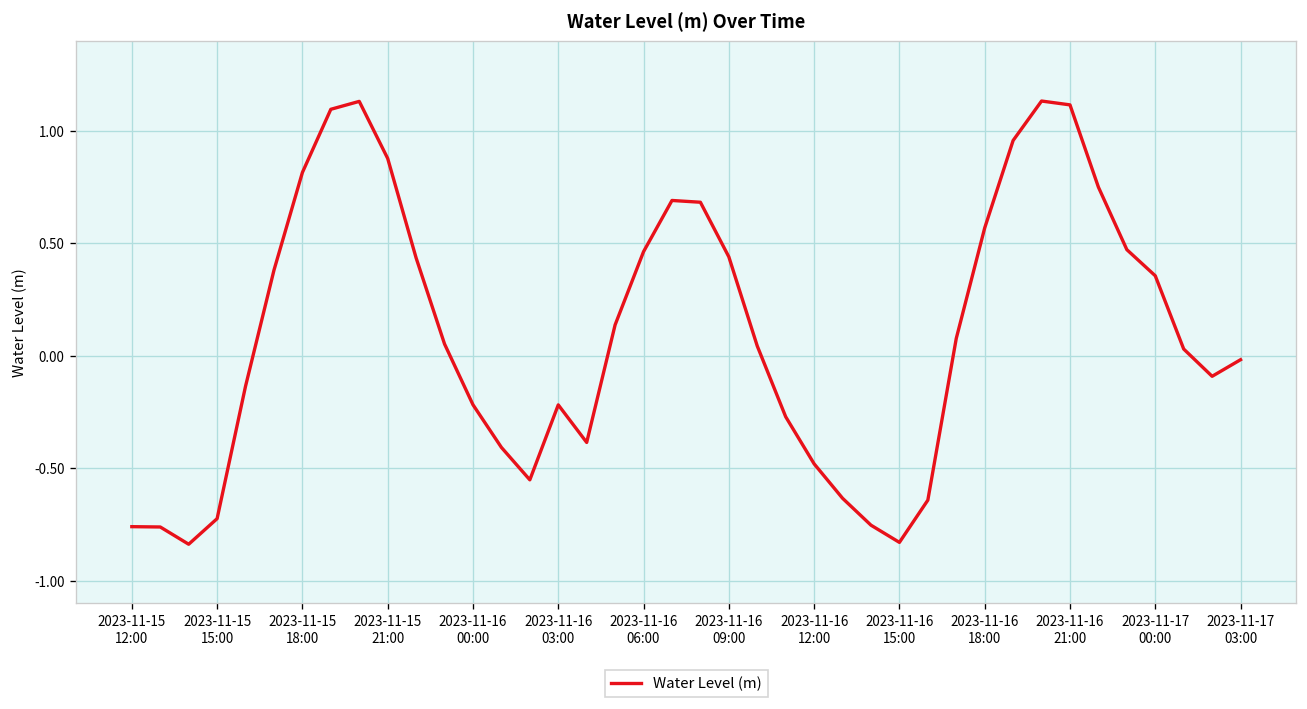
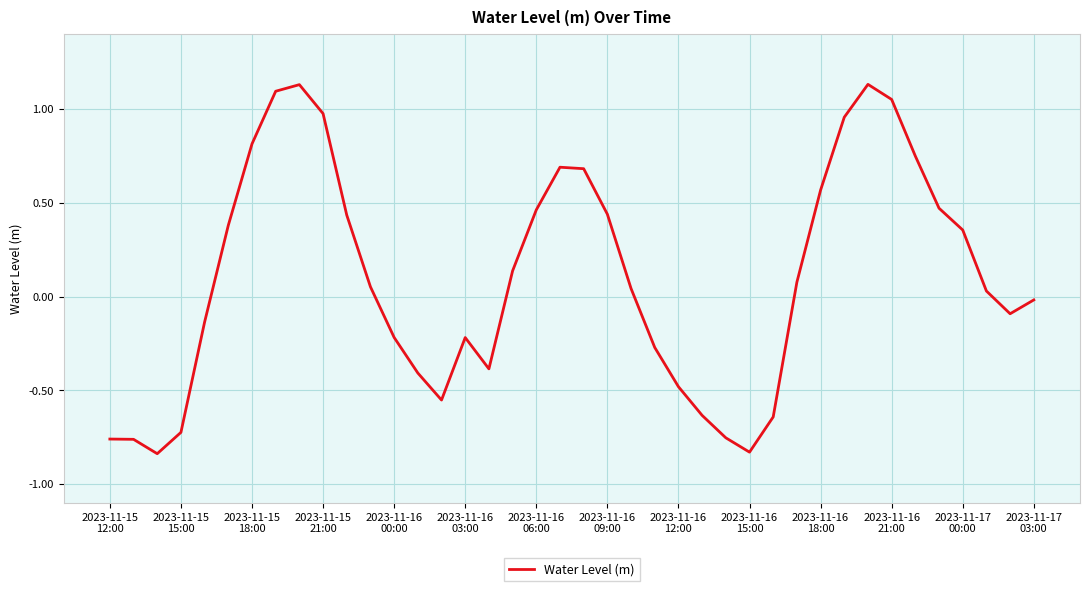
2023-11-15 21:00: 0.88 -> 0.98
2023-11-16 21:00: 1.11 -> 1.05
